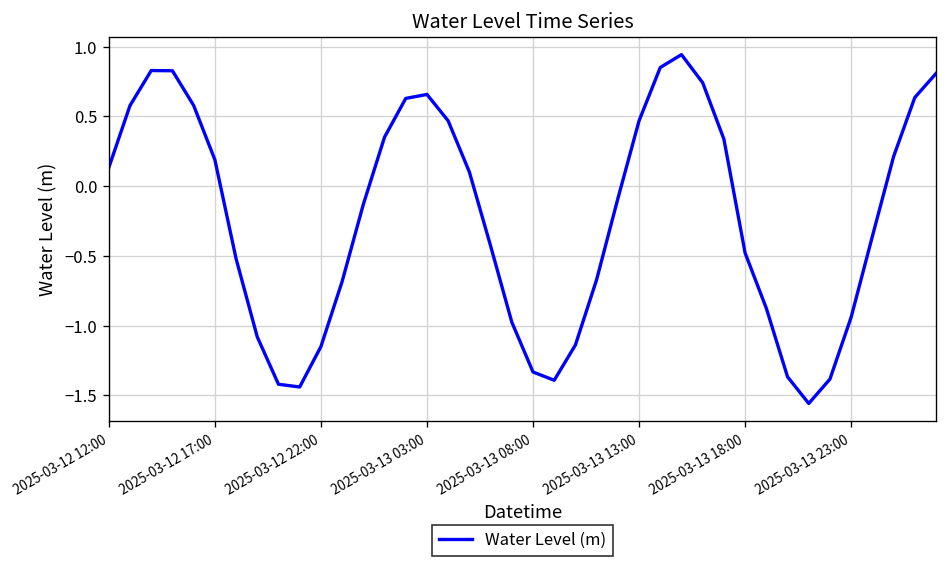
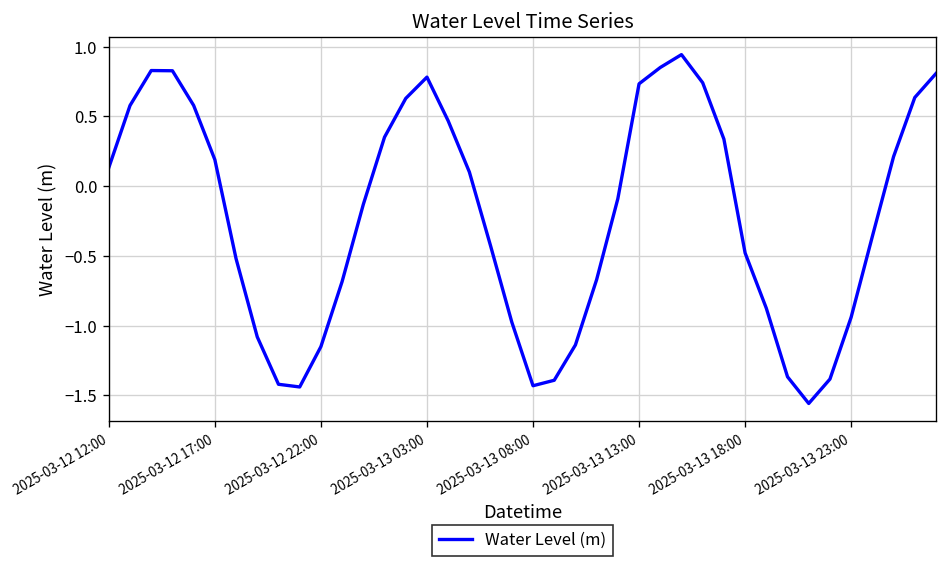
2025-03-13 03:00: 0.66 -> 0.78
2025-03-13 08:00: -1.33 -> -1.43
2025-03-13 13:00: 0.47 -> 0.73
